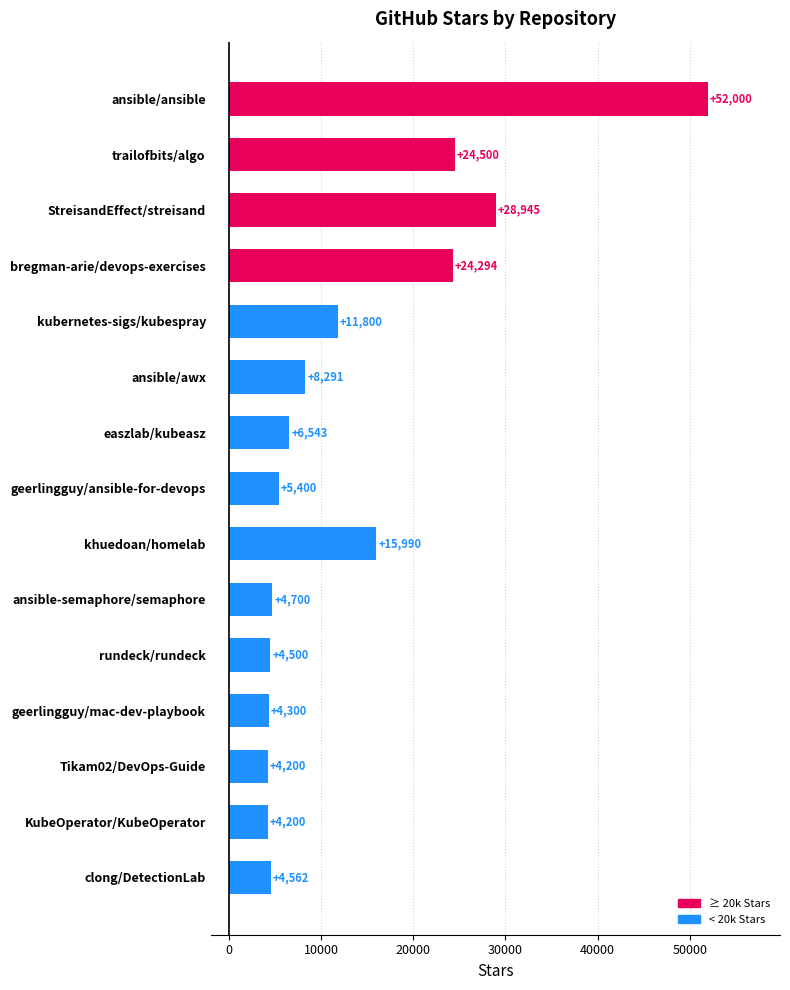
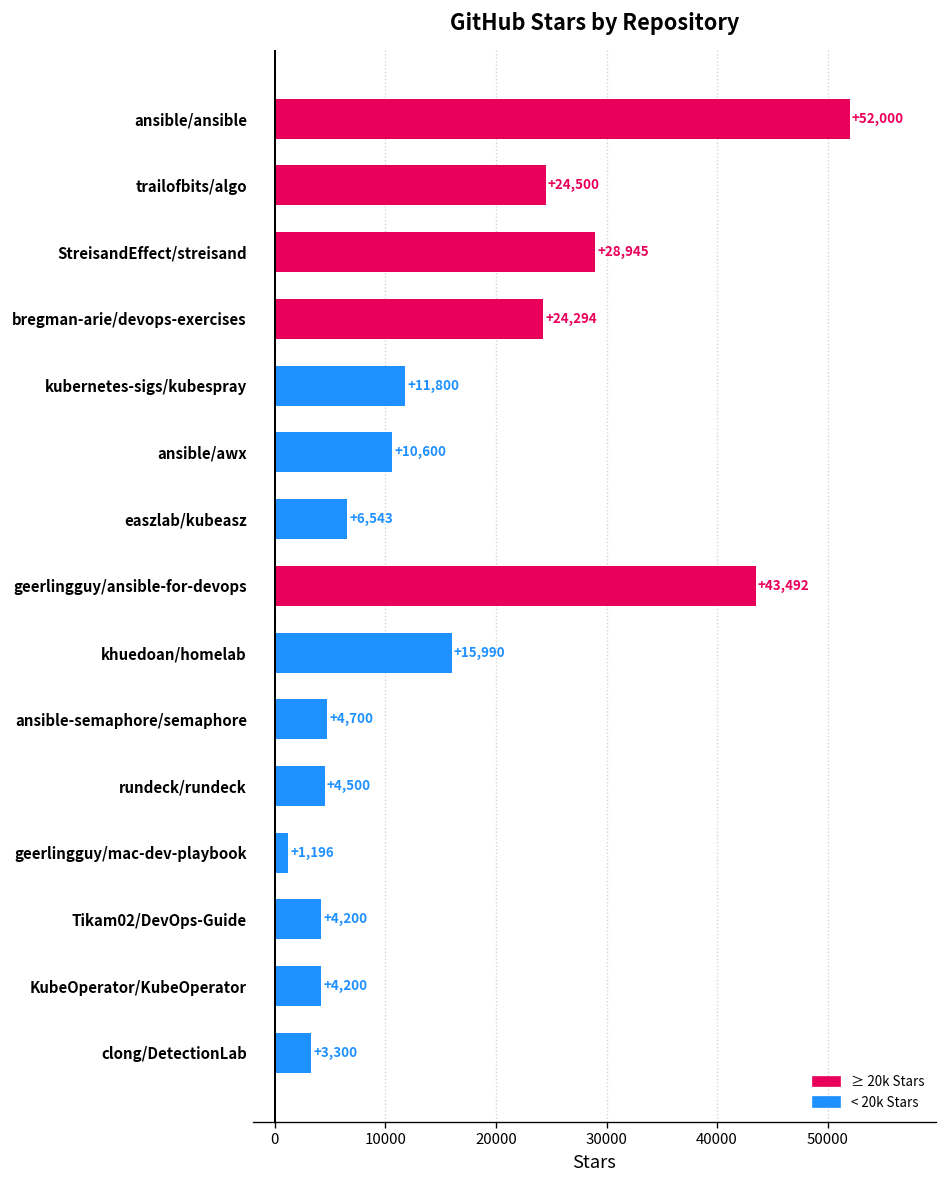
ansible/awx: +8,291 -> +10,600
geerlingguy/ansible-for-devops: +5,400 -> +43,492
geerlingguy/mac-dev-playbook: +4,300 -> +1,196
clong/DetectionLab: +4,562 -> +3,300
